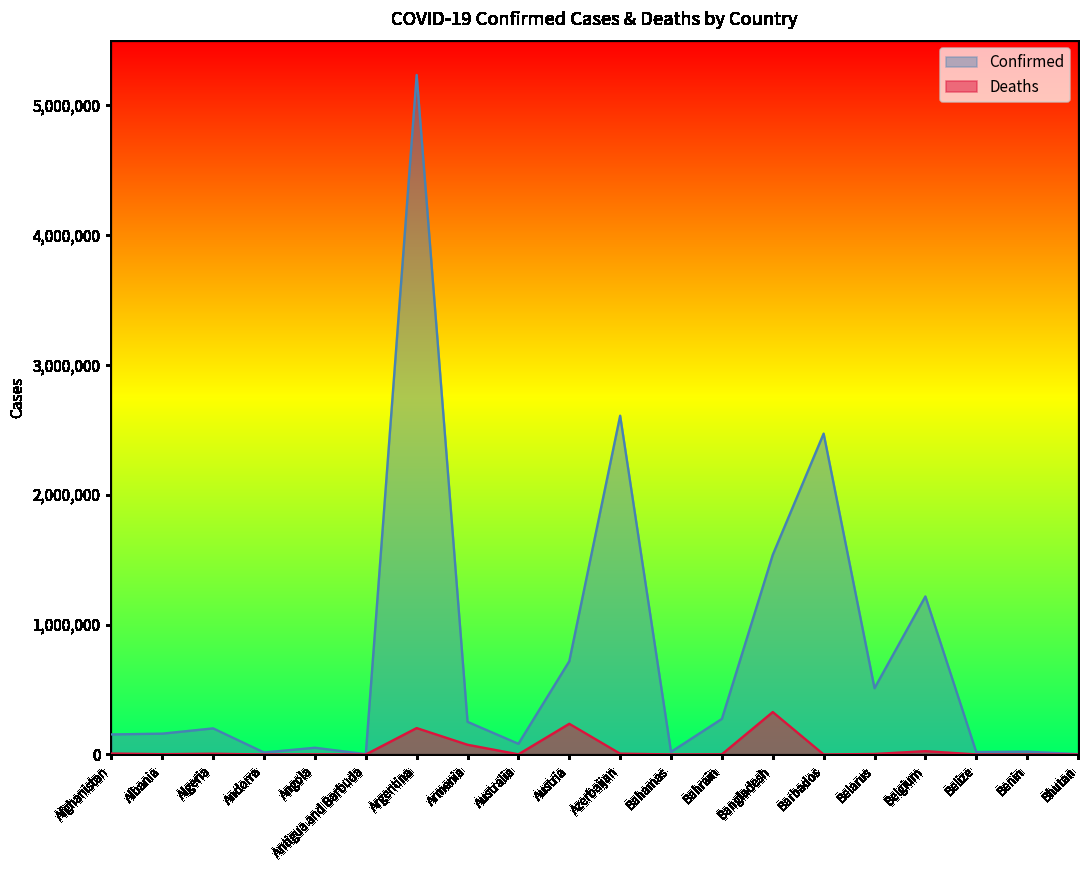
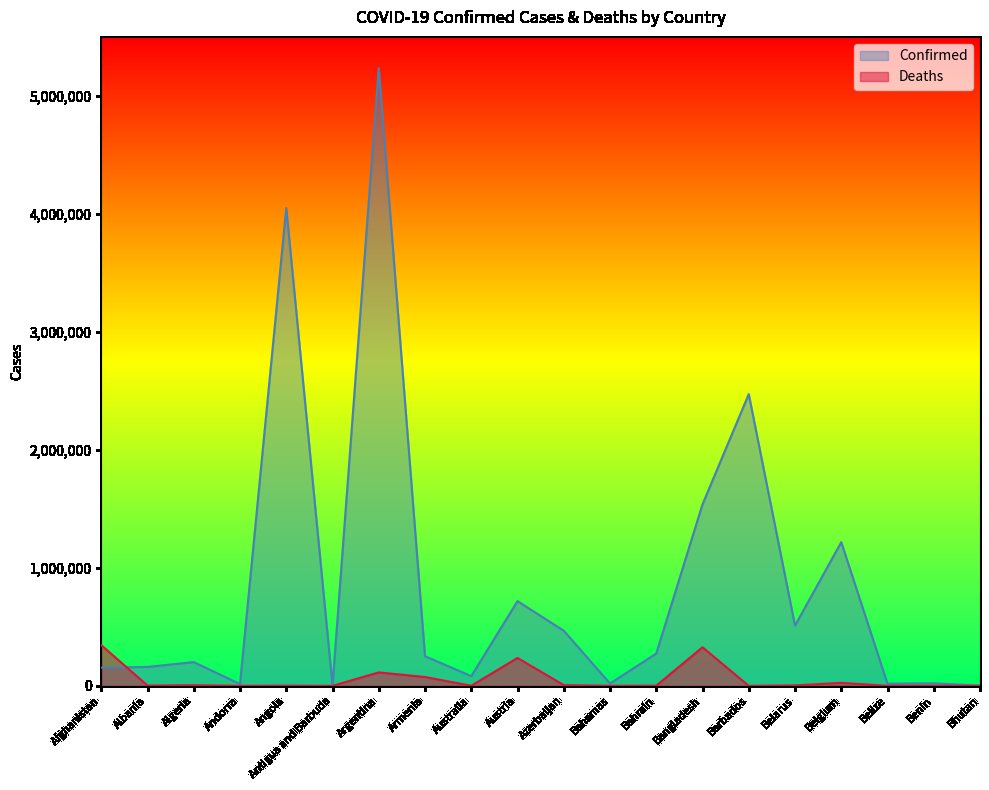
Deaths, Afghanistan: 10,000 -> 340,000
Confirmed, Angola: 50,000 -> 4,050,000
Deaths, Argentina: 200,000 -> 110,000
Confirmed, Azerbaijan: 2,610,000 -> 470,000
